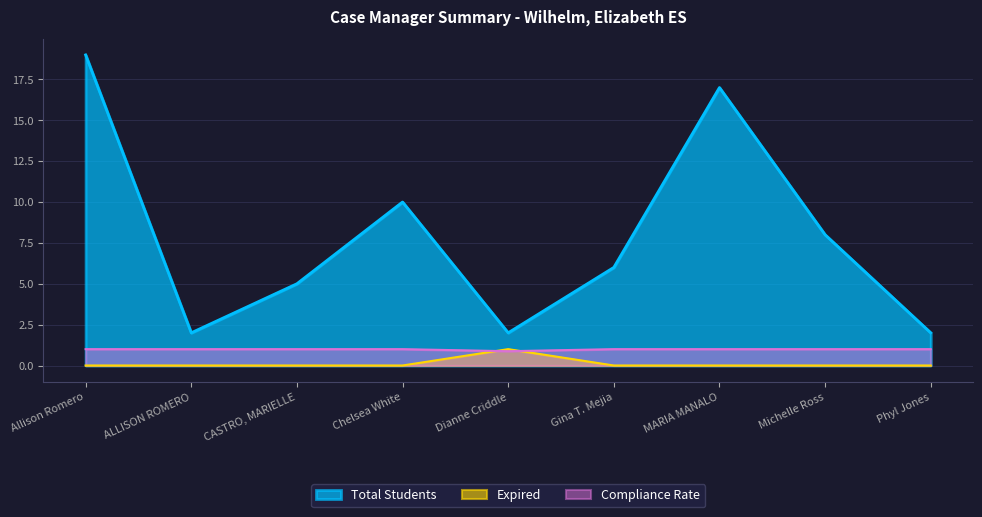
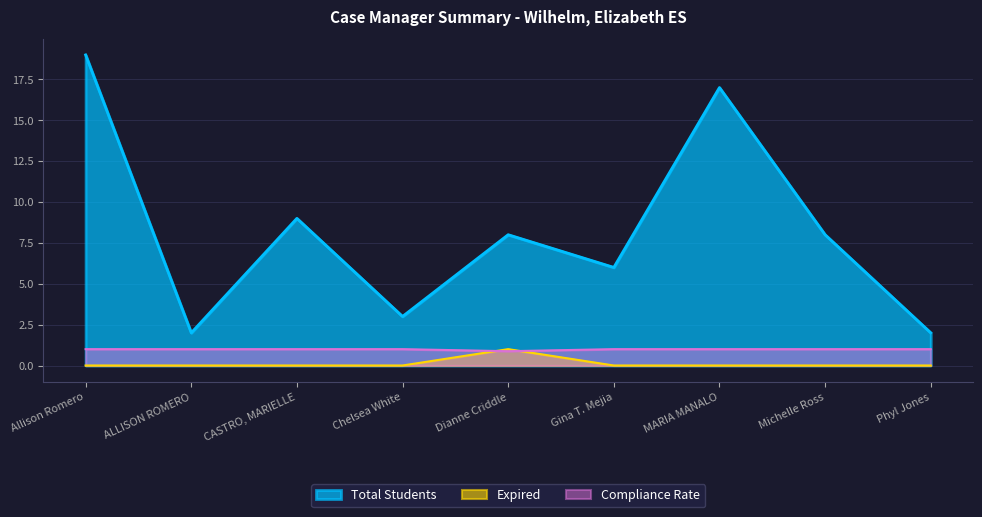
Total Students, CASTRO, MARIELLE: 5 -> 9
Total Students, Chelsea White: 10 -> 3
Total Students, Dianne Criddle: 2 -> 8
